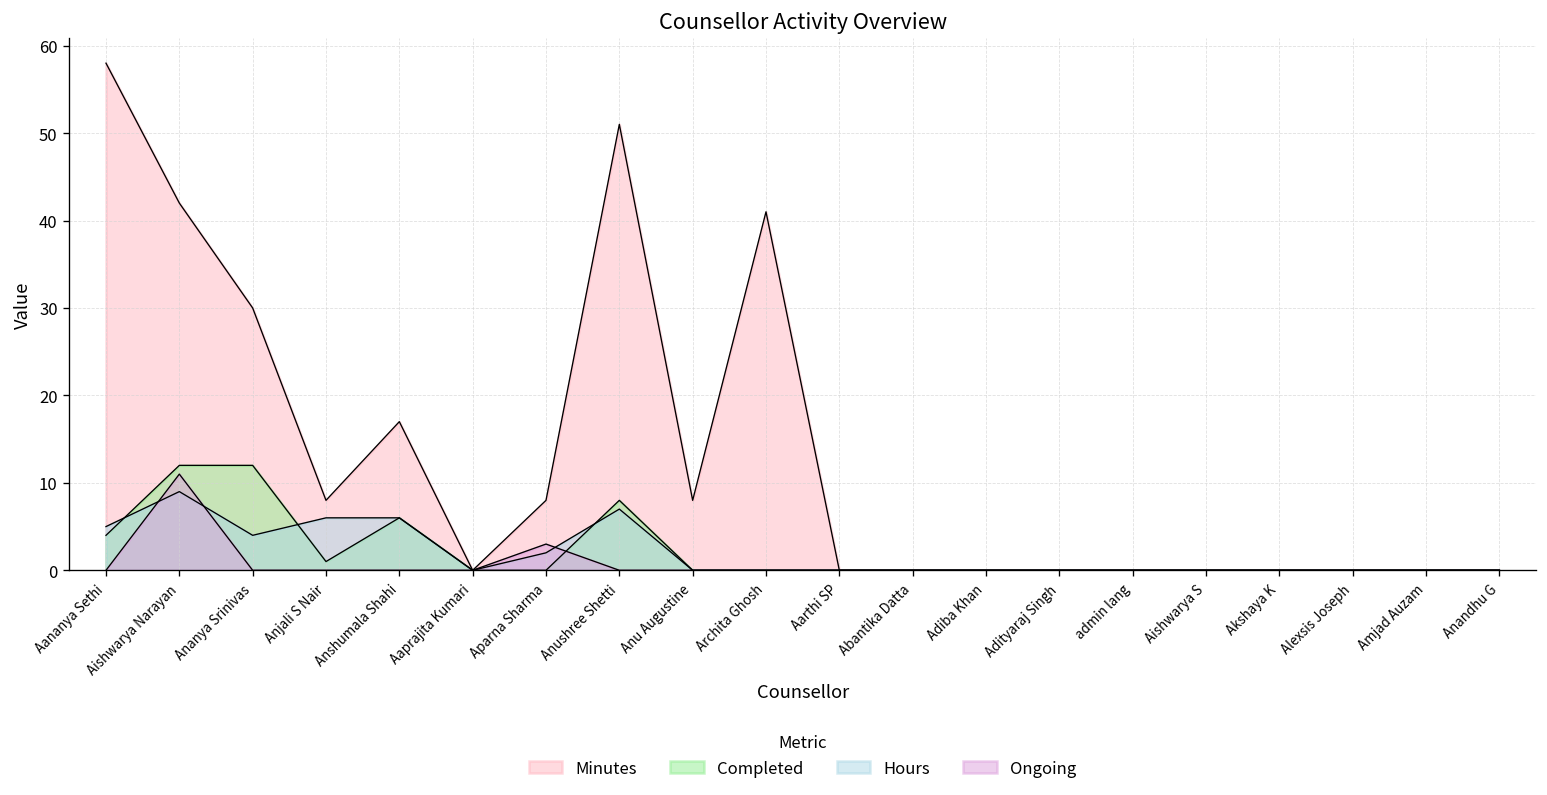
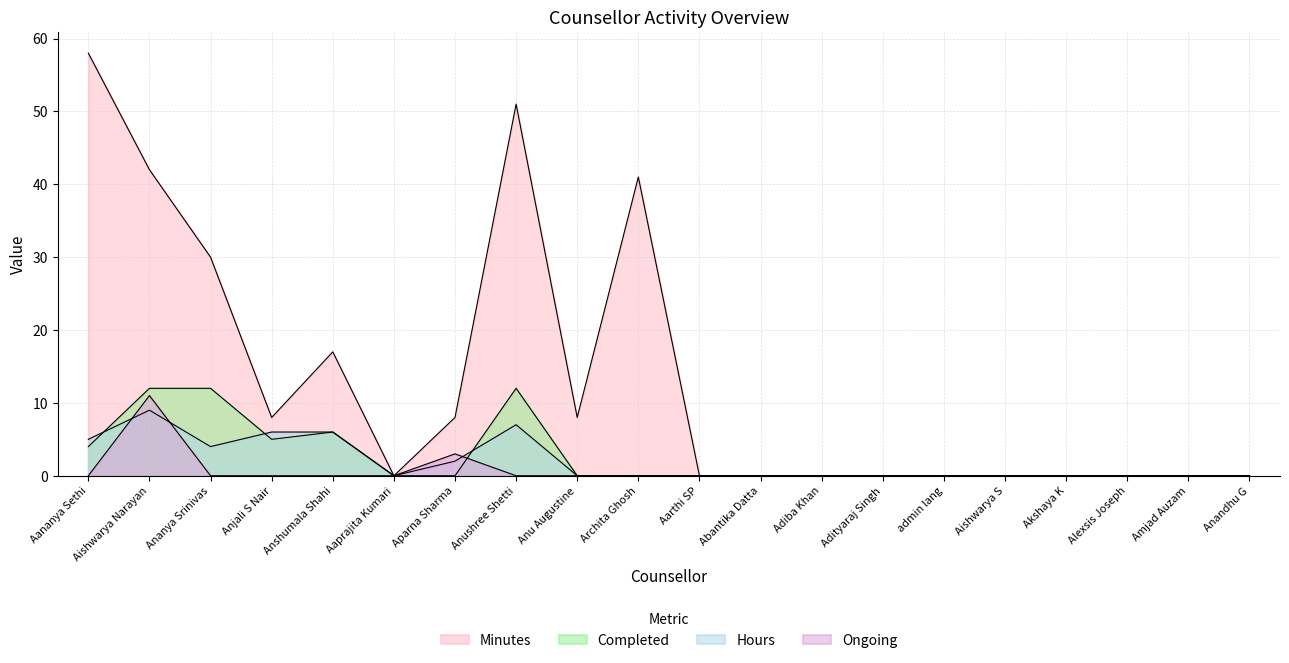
Completed, Anjali S Nair: 1 -> 5
Completed, Anushree Shetti: 8 -> 12
